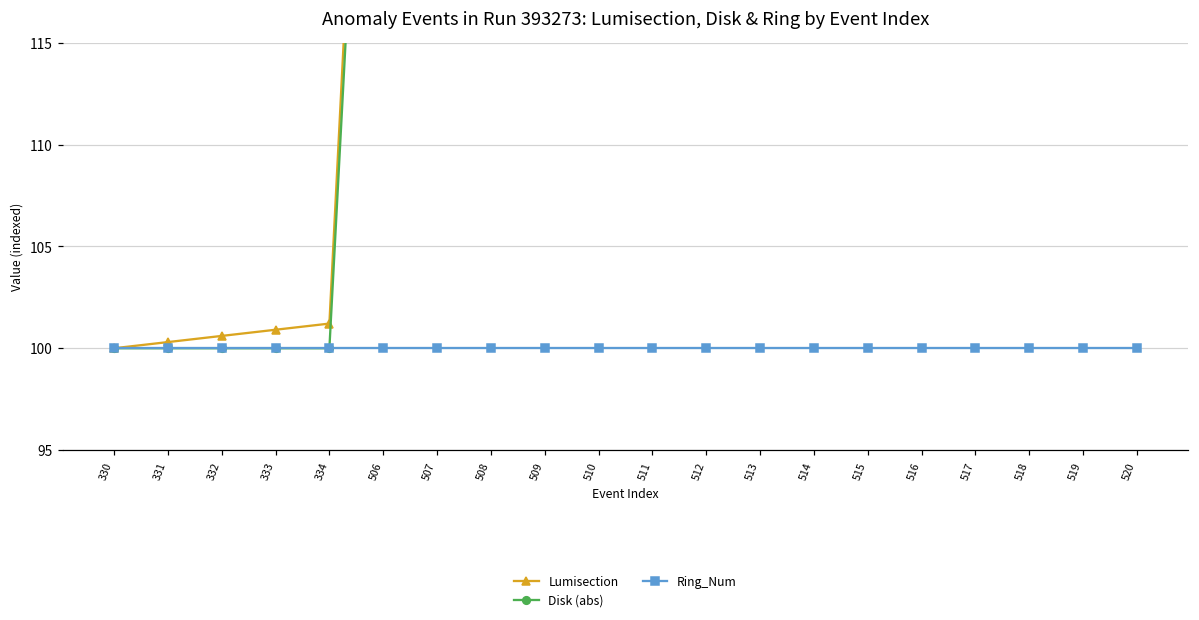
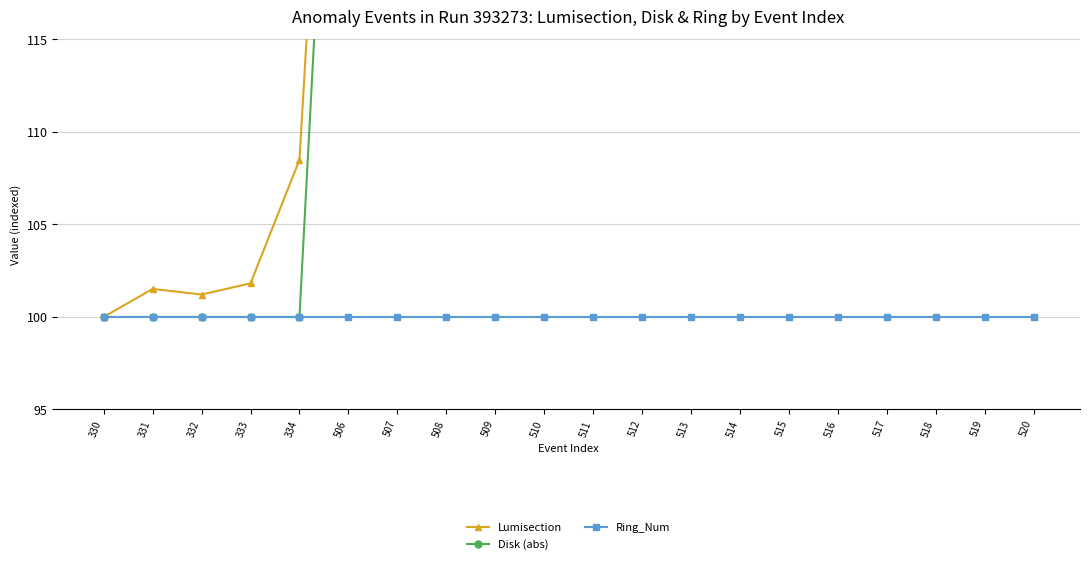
Lumisection, 331: 100.3 -> 101.5
Lumisection, 332: 100.6 -> 101.2
Lumisection, 333: 100.9 -> 101.8
Lumisection, 334: 101.2 -> 108.5
